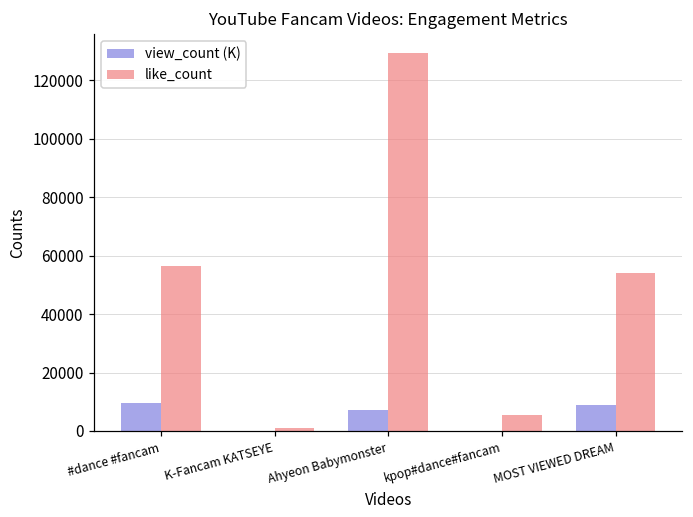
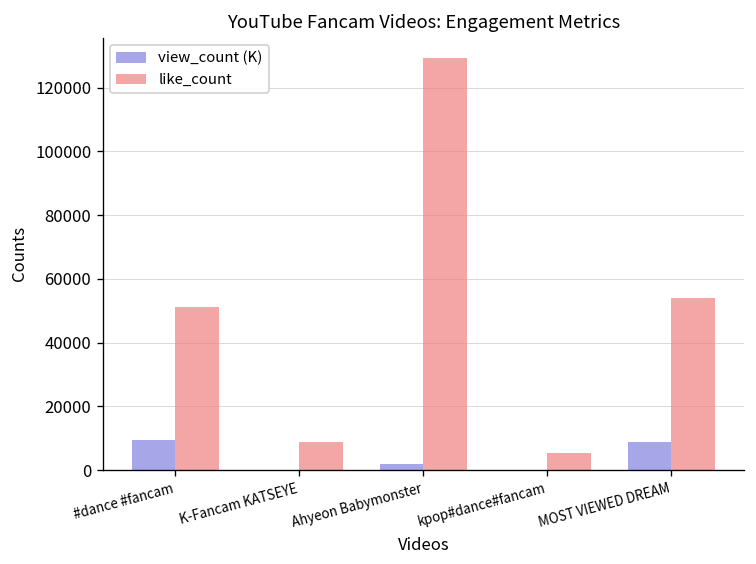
like_count, #dance #fancam: 56000 -> 51000
like_count, K-Fancam KATSEYE: 1000 -> 9000
view_count (K), Ahyeon Babymonster: 7000 -> 2000
